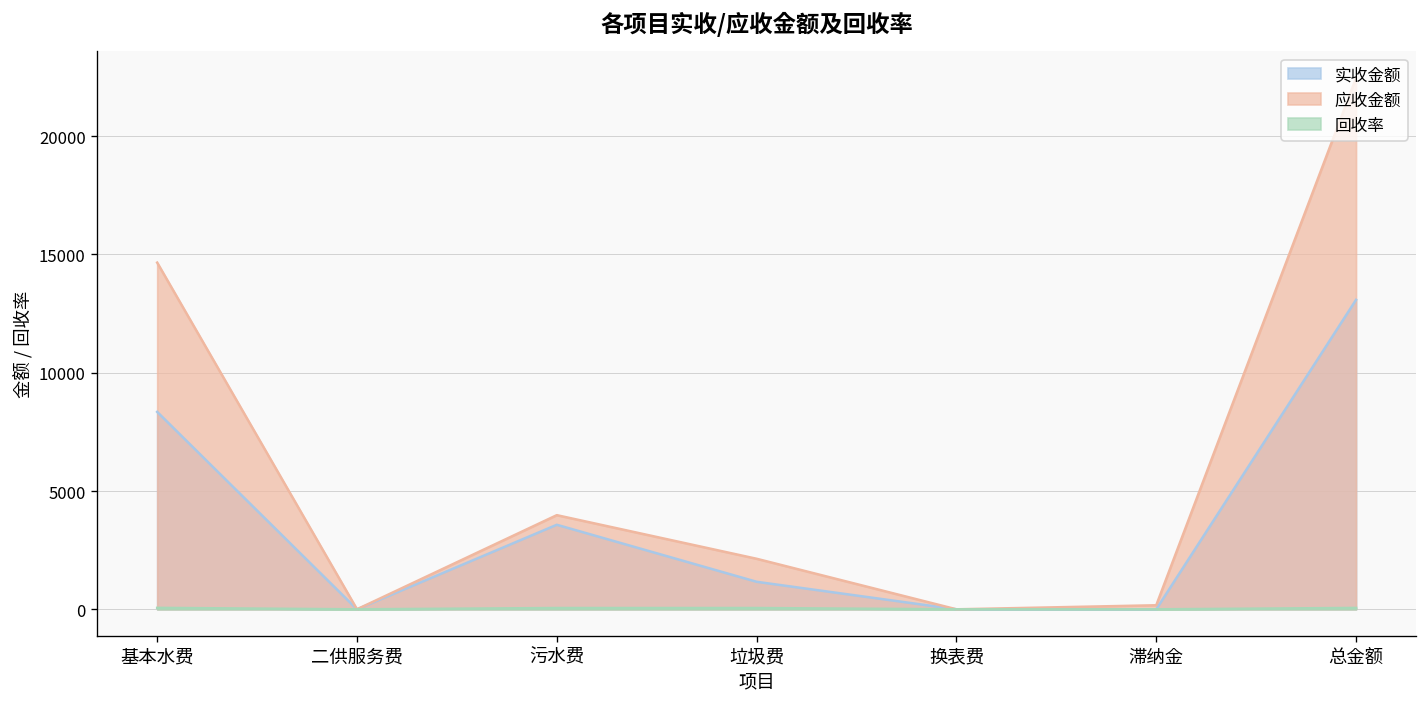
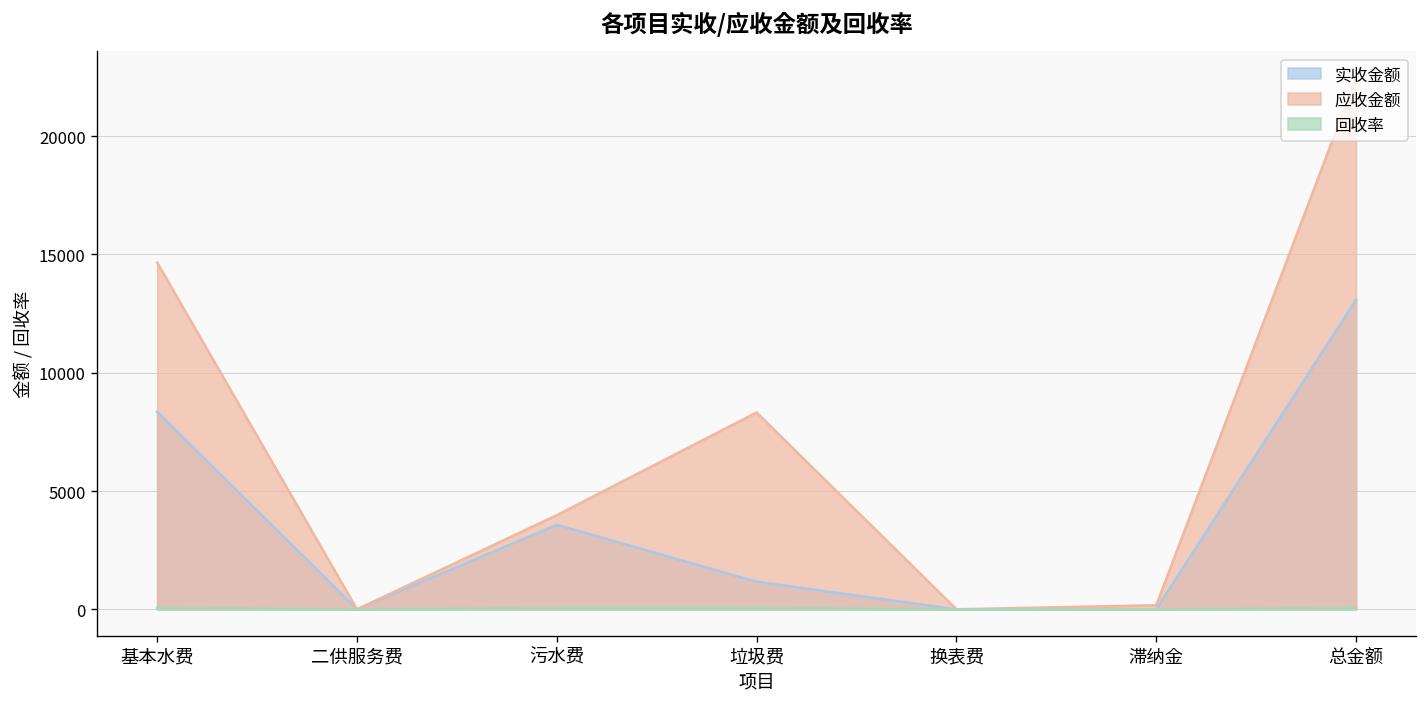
应收金额, 垃圾费: 2100 -> 8300
